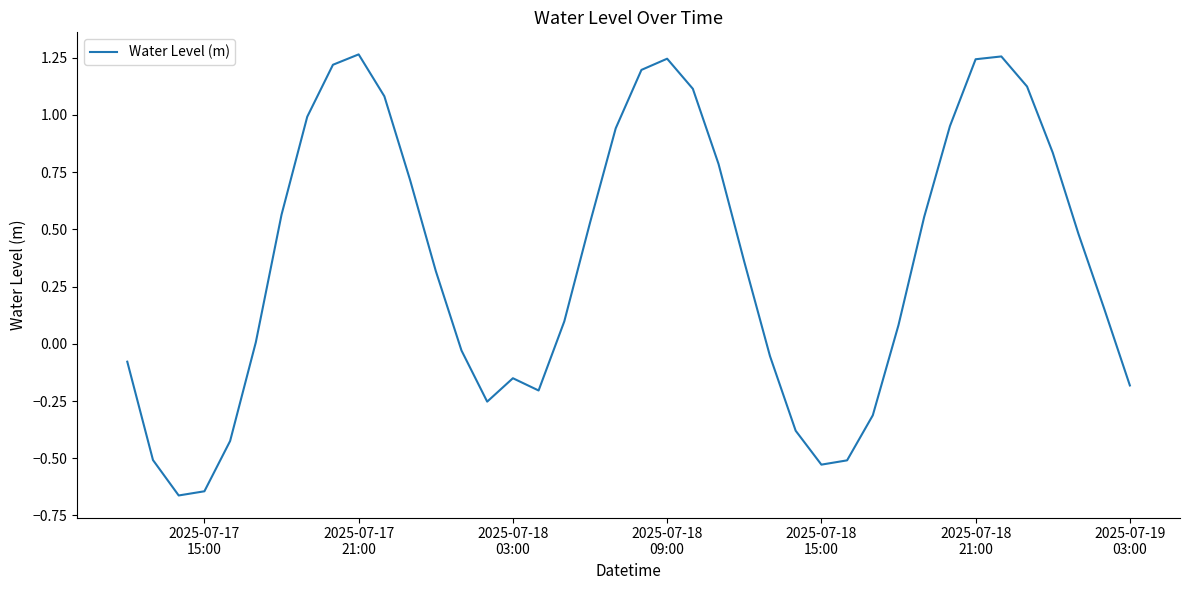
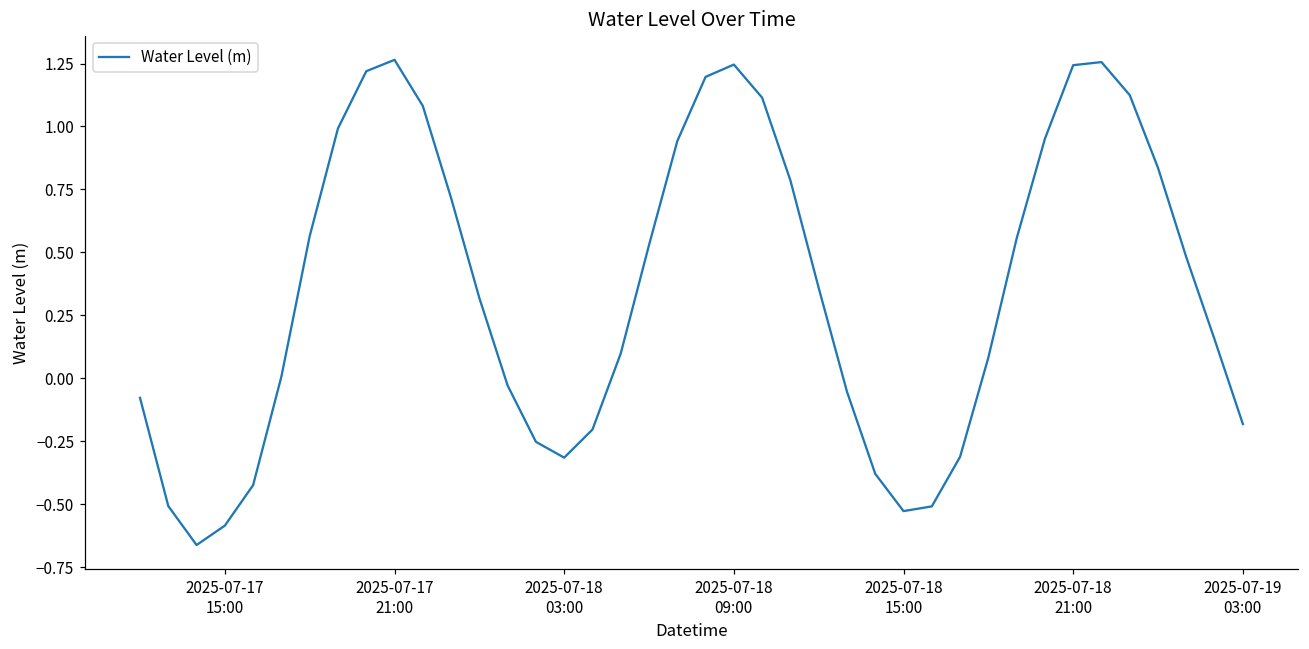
2025-07-17 15:00: -0.64 -> -0.59
2025-07-18 03:00: -0.15 -> -0.32
